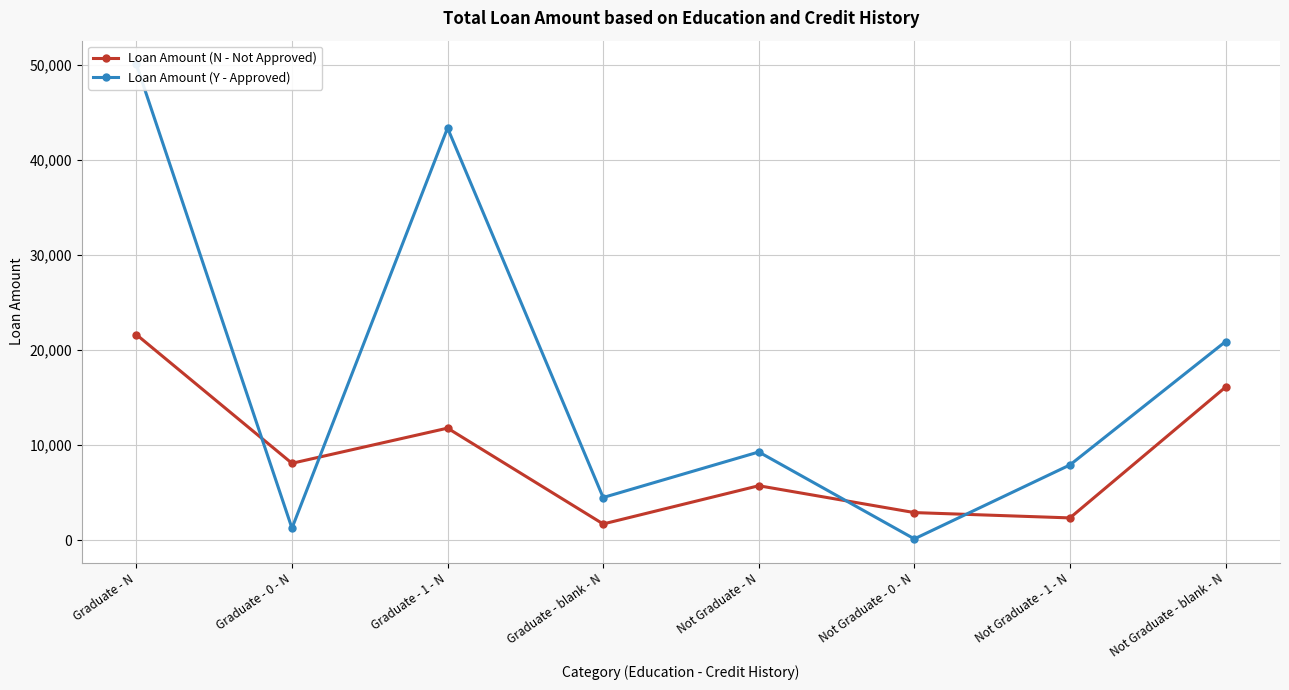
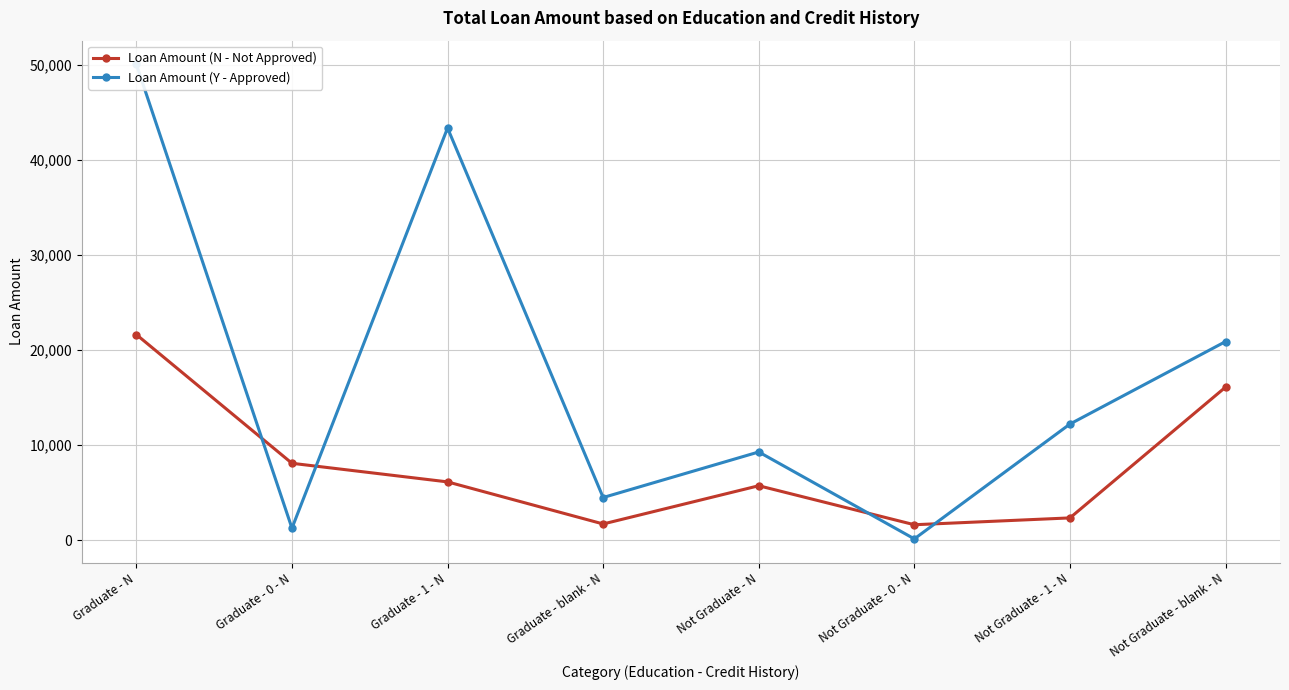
Loan Amount (N - Not Approved), Graduate - 1 - N: 12,000 -> 6,000
Loan Amount (N - Not Approved), Not Graduate - 0 - N: 3,000 -> 2,000
Loan Amount (Y - Approved), Not Graduate - 1 - N: 8,000 -> 12,000
